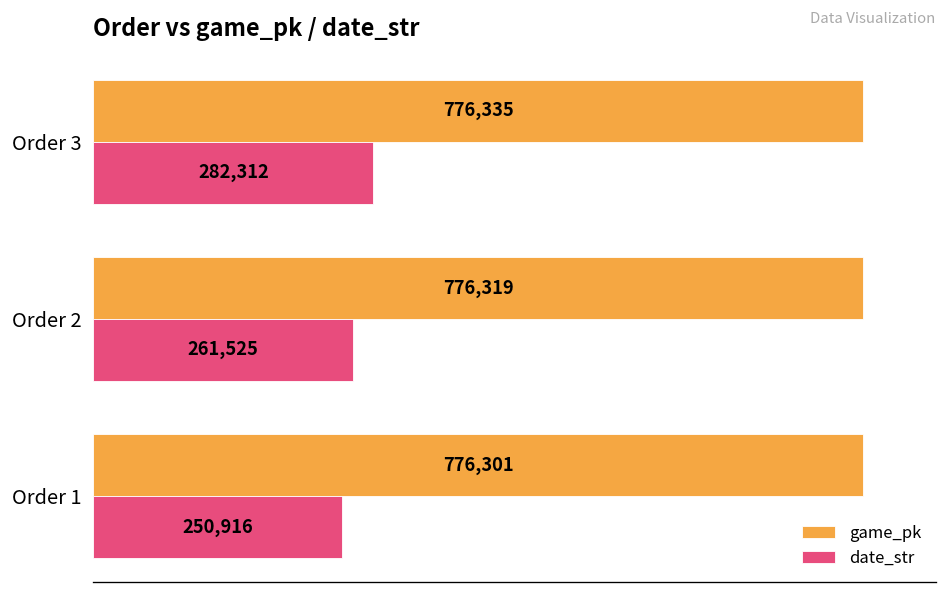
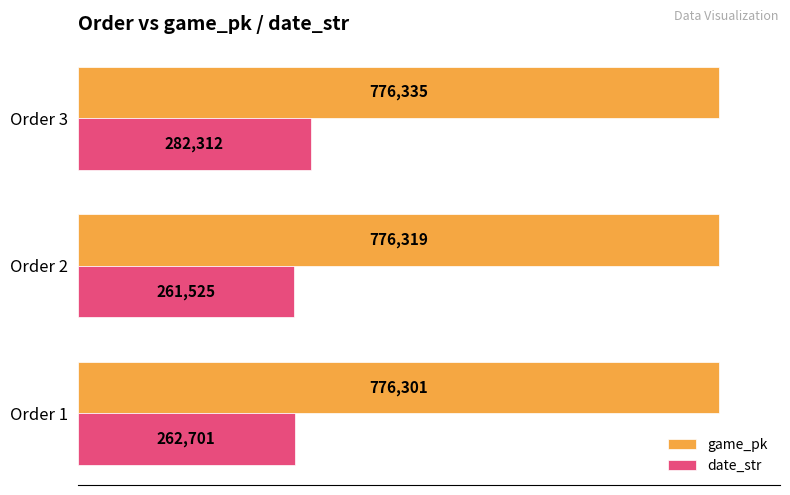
date_str, Order 1: 250,916 -> 262,701
